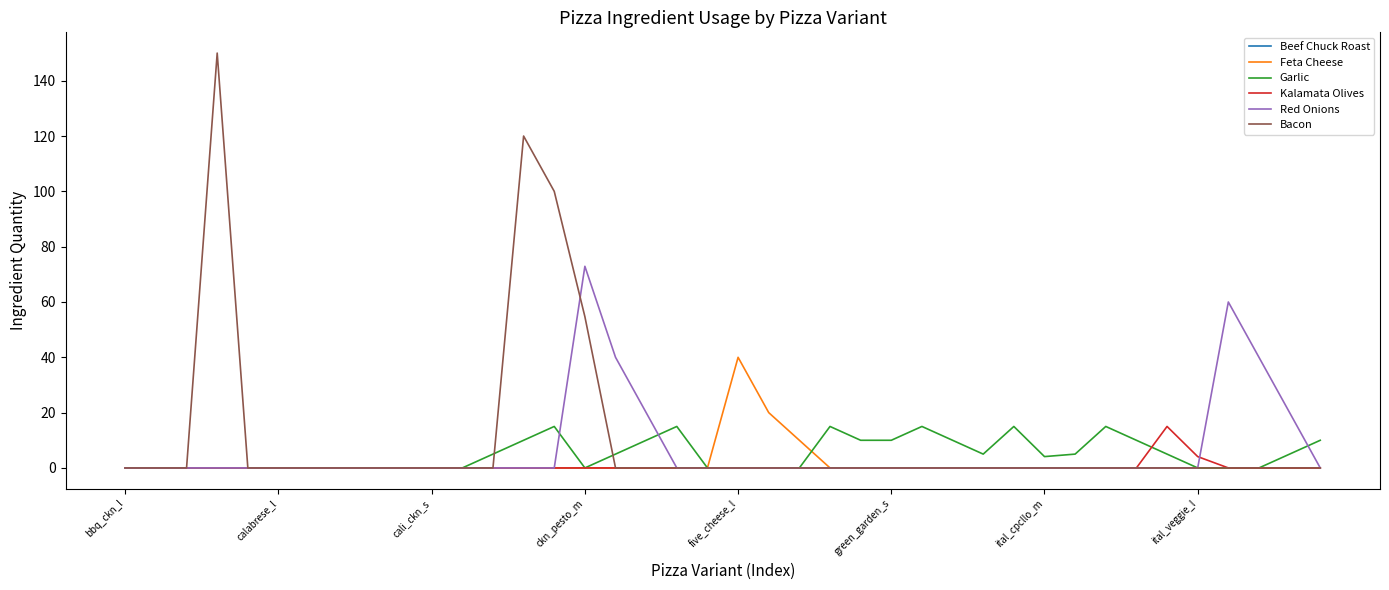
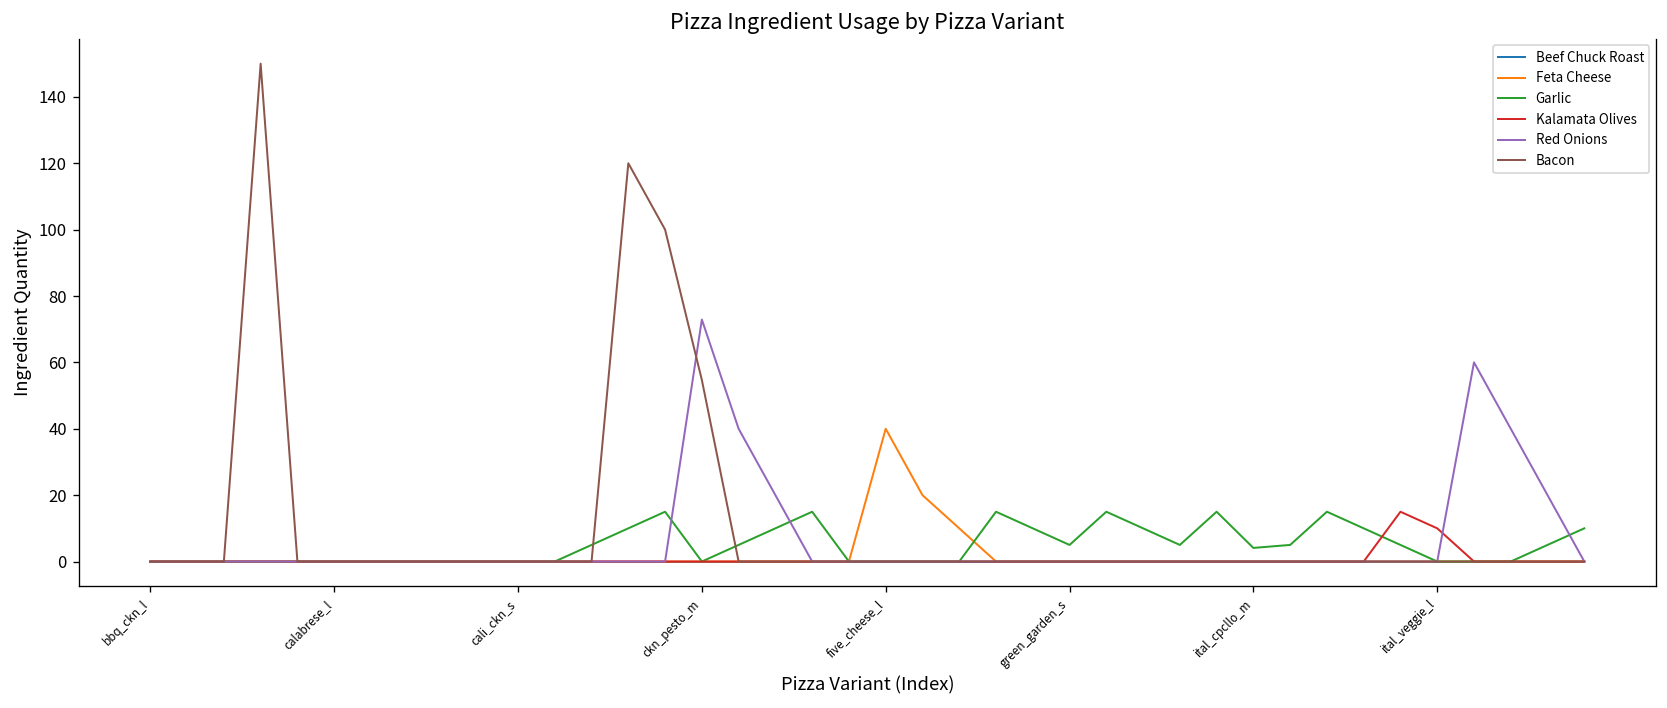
Garlic, green_garden_s: 10 -> 5
Kalamata Olives, ital_veggie_l: 4 -> 10
